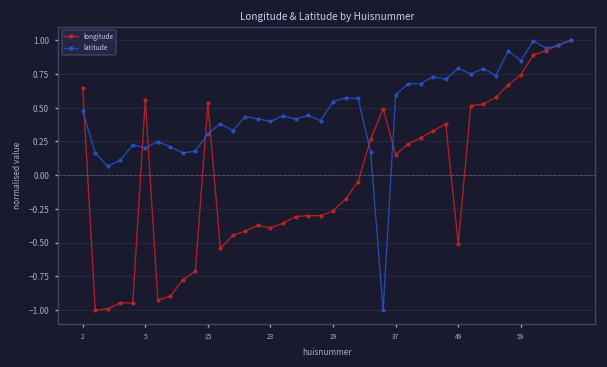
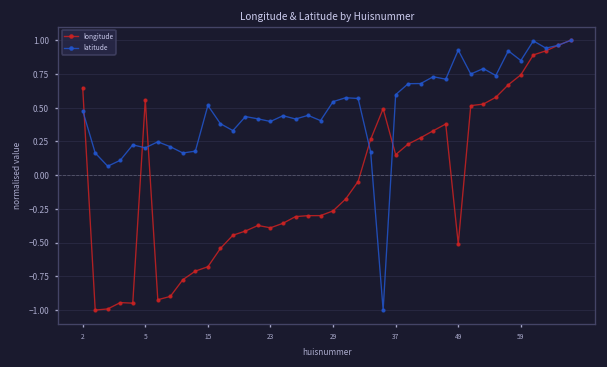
longitude, 15: 0.53 -> -0.68
latitude, 15: 0.31 -> 0.52
latitude, 49: 0.79 -> 0.93
